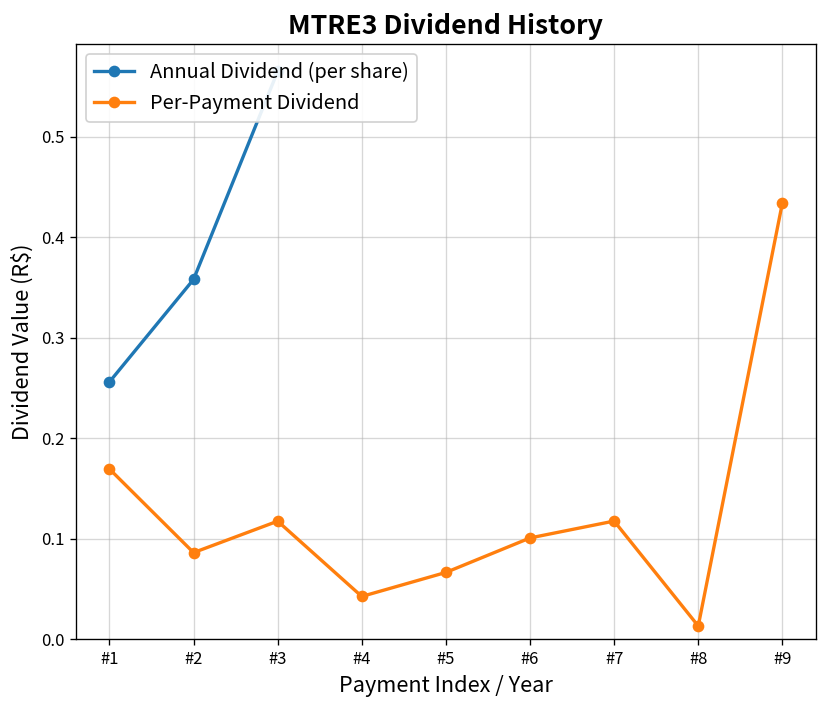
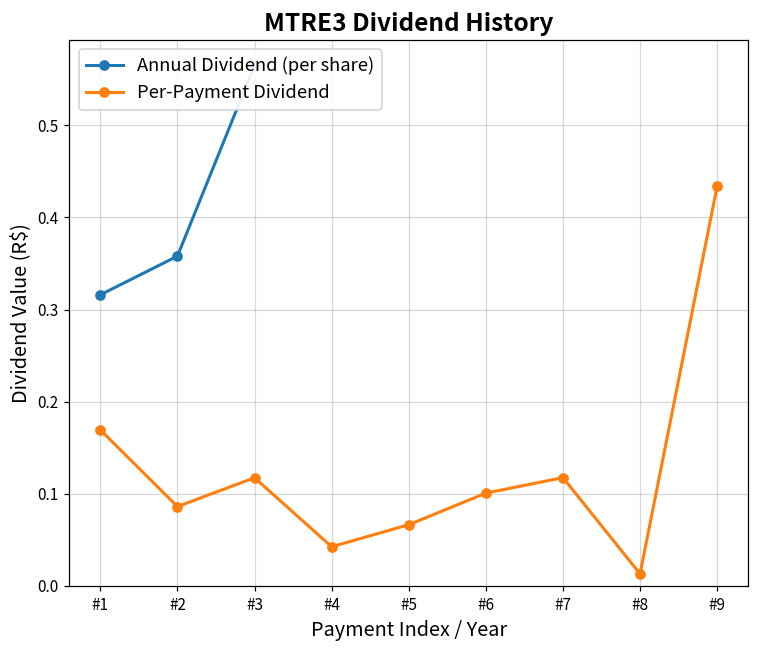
Annual Dividend (per share), #1: 0.26 -> 0.32
